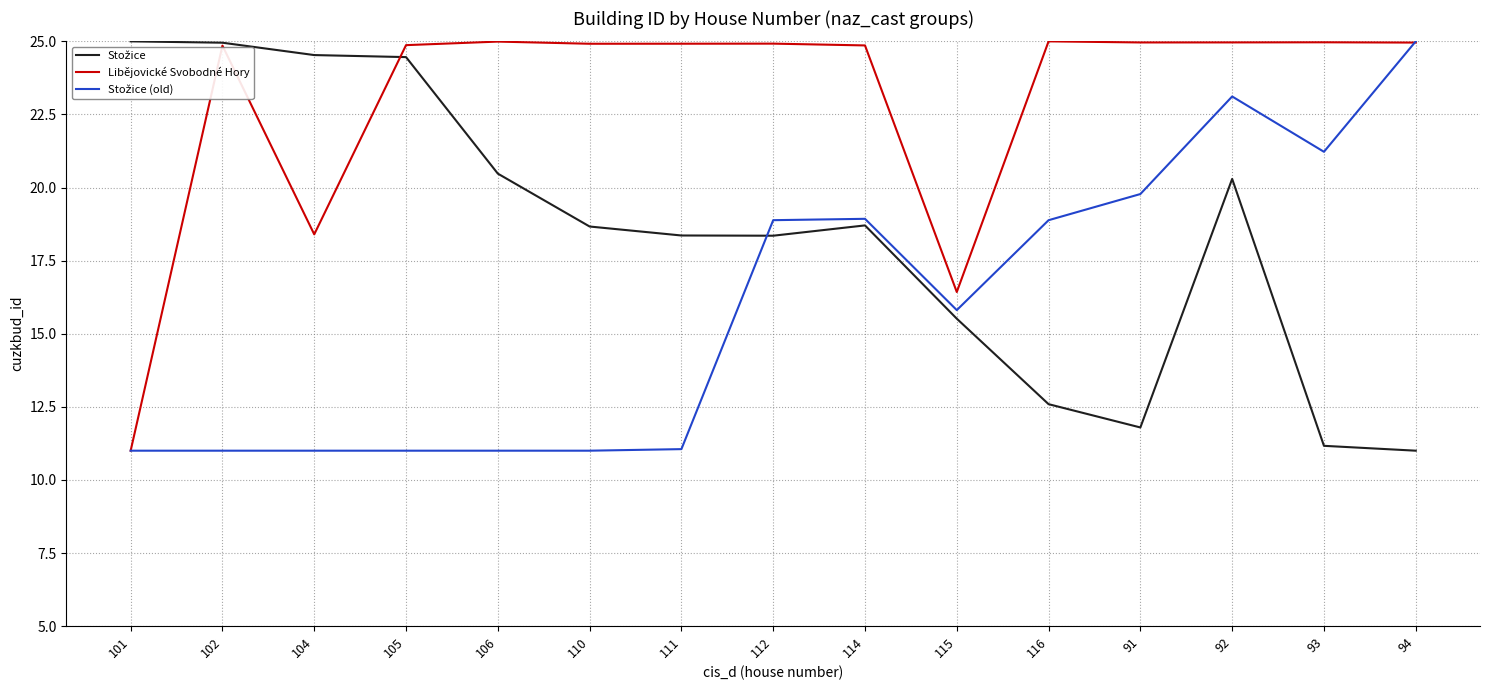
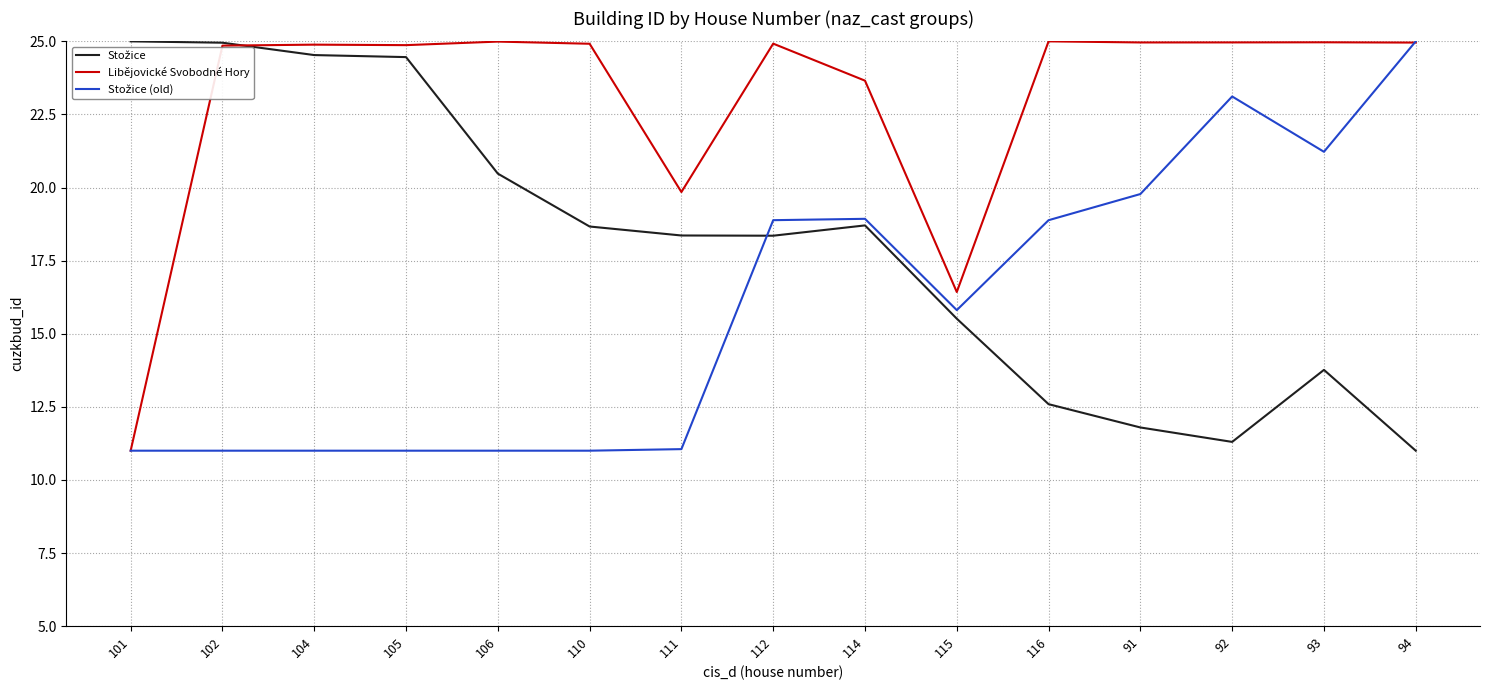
Libějovické Svobodné Hory, 104: 18.4 -> 24.9
Libějovické Svobodné Hory, 111: 24.9 -> 19.8
Libějovické Svobodné Hory, 114: 24.9 -> 23.7
Stožice, 92: 20.3 -> 11.3
Stožice, 93: 11.2 -> 13.8
